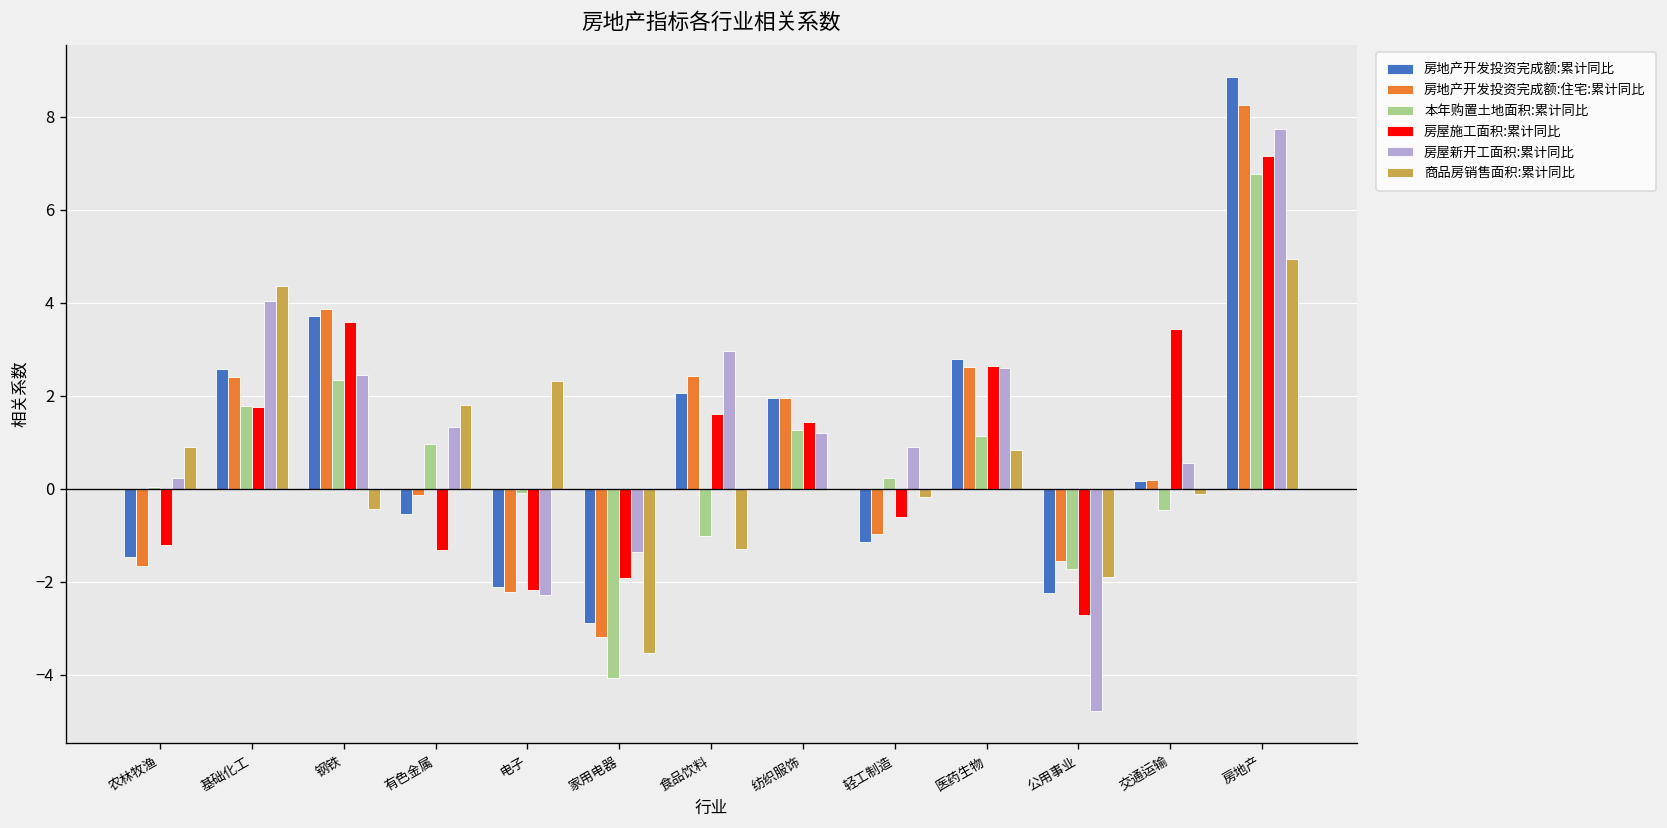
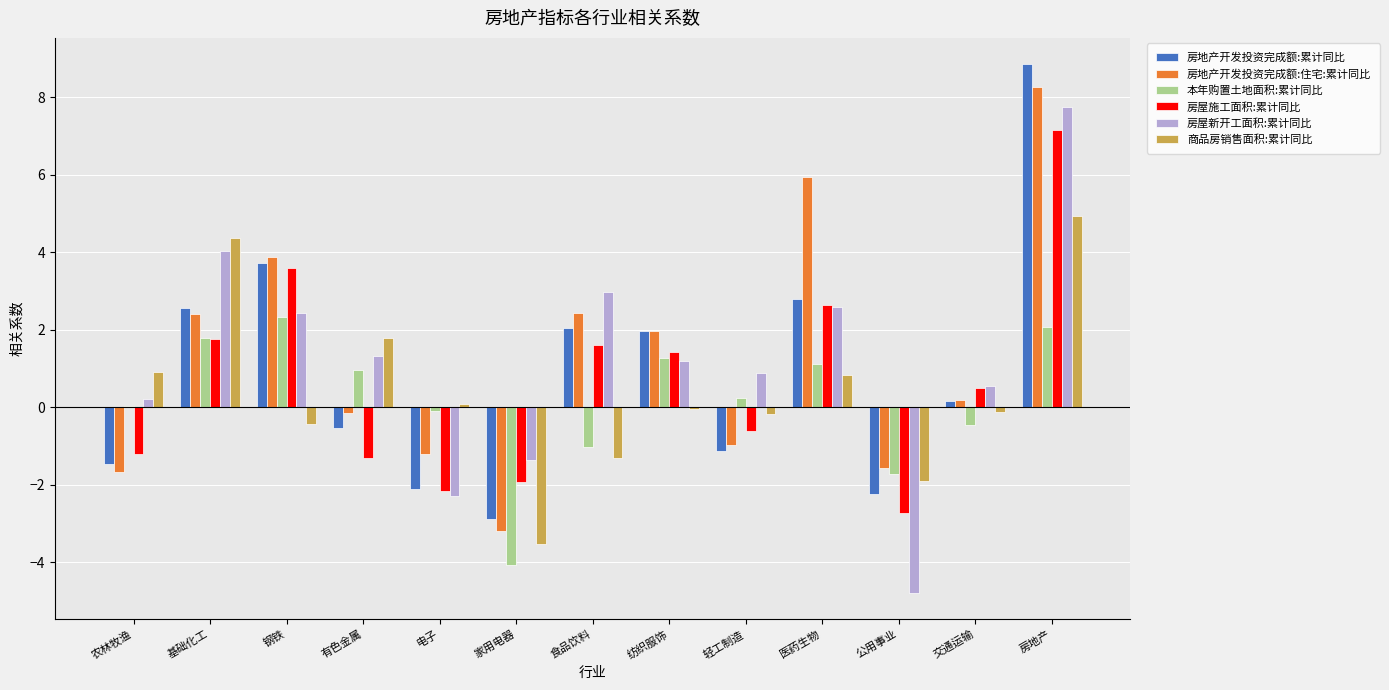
房地产开发投资完成额:住宅:累计同比, 电子: -2.2 -> -1.2
商品房销售面积:累计同比, 电子: 2.3 -> 0.1
房地产开发投资完成额:住宅:累计同比, 医药生物: 2.6 -> 6.0
房屋施工面积:累计同比, 交通运输: 3.4 -> 0.5
本年购置土地面积:累计同比, 房地产: 6.8 -> 2.1
